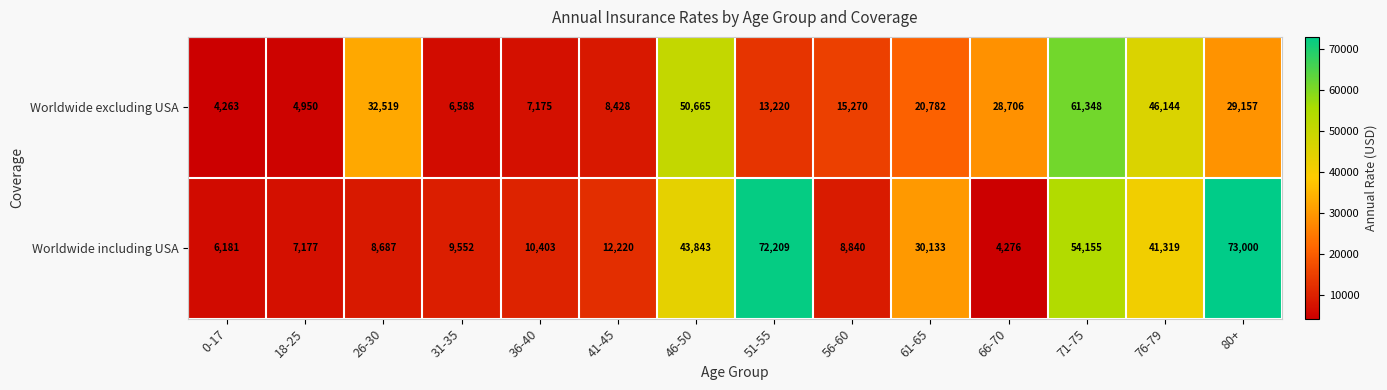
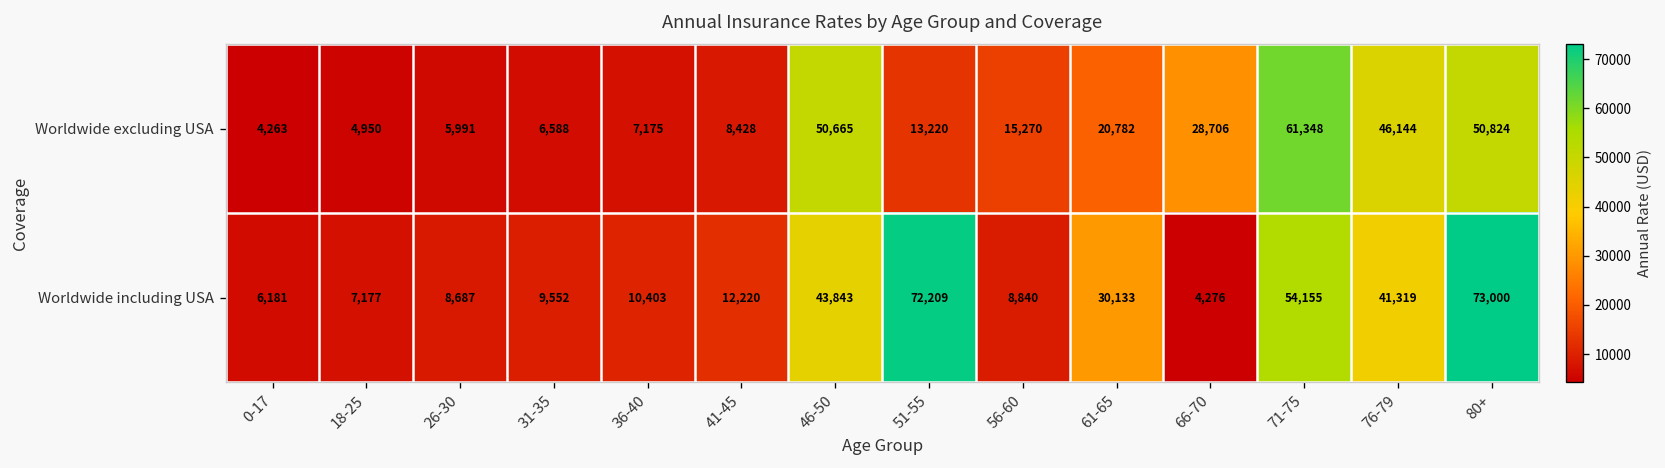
Worldwide excluding USA, 26-30: 32,519 -> 5,991
Worldwide excluding USA, 80+: 29,157 -> 50,824
